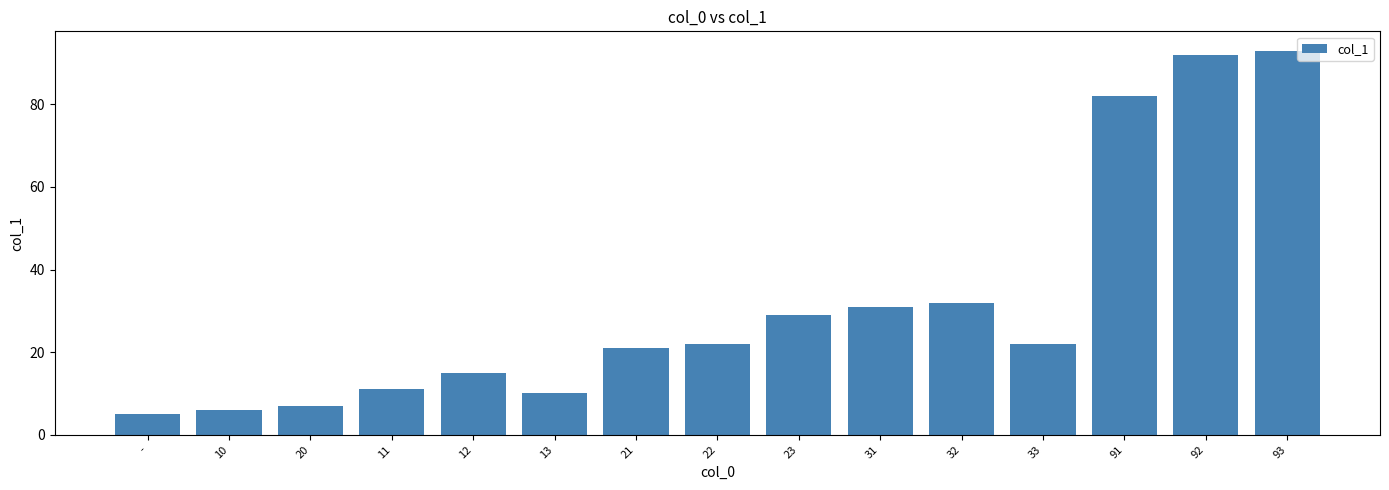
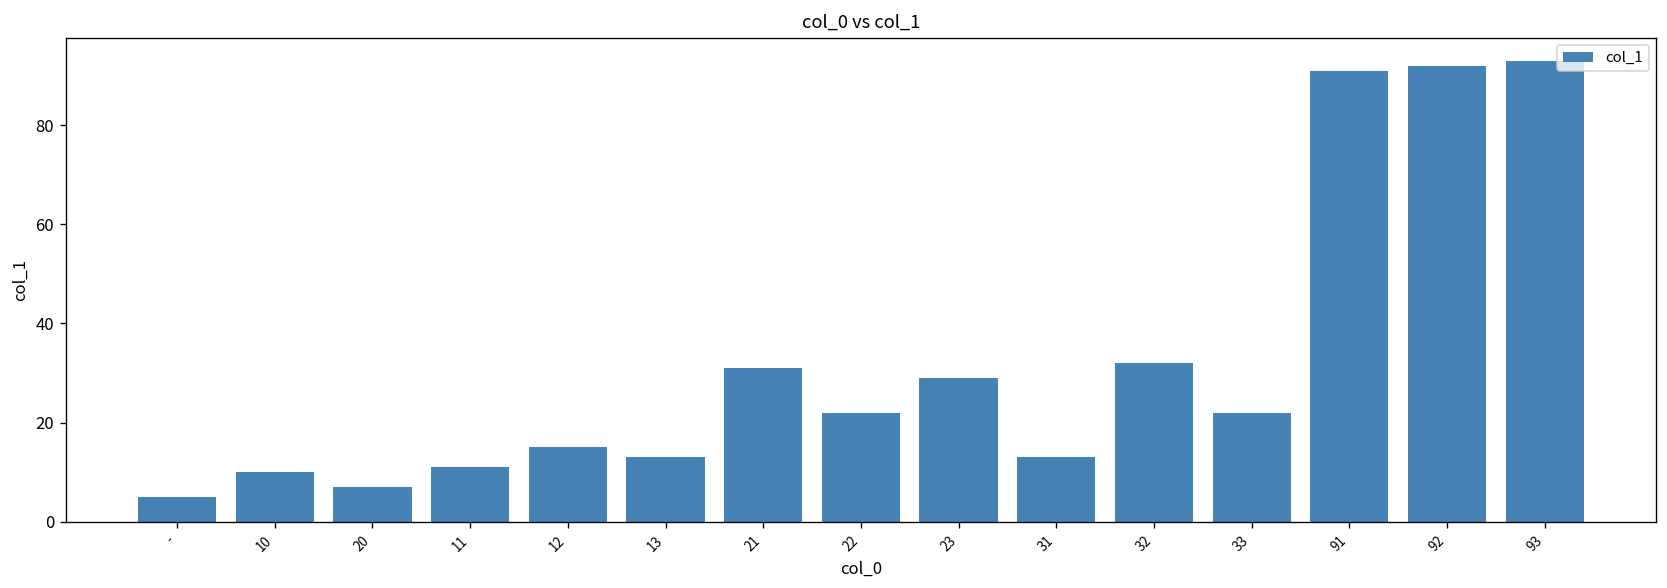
10: 6 -> 10
13: 10 -> 13
21: 21 -> 31
31: 31 -> 13
91: 82 -> 91
